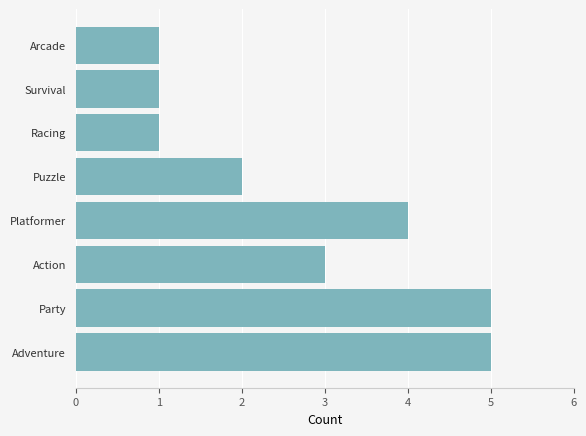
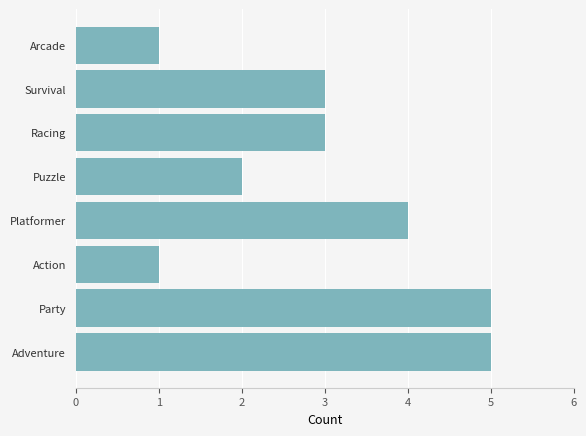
Survival: 1 -> 3
Racing: 1 -> 3
Action: 3 -> 1
